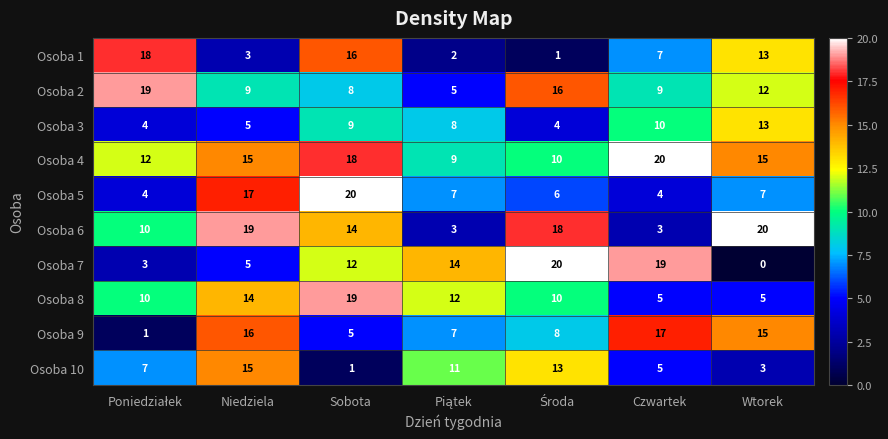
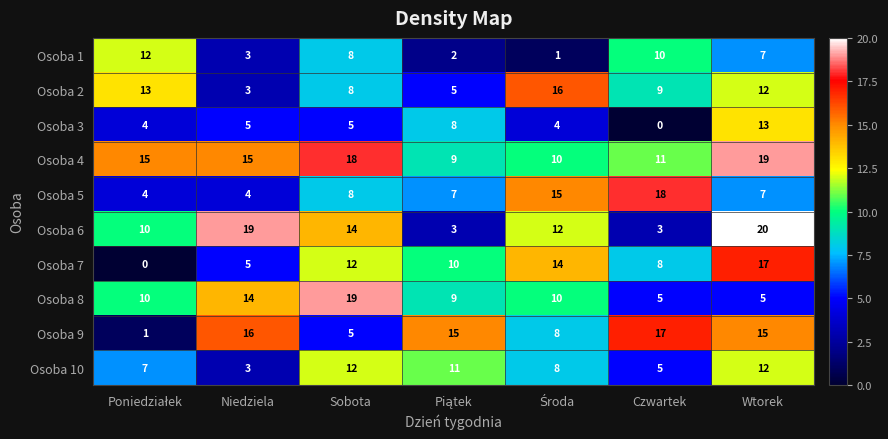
Osoba 1, Poniedziałek: 18 -> 12
Osoba 1, Sobota: 16 -> 8
Osoba 1, Czwartek: 7 -> 10
Osoba 1, Wtorek: 13 -> 7
Osoba 2, Poniedziałek: 19 -> 13
Osoba 2, Niedziela: 9 -> 3
Osoba 3, Sobota: 9 -> 5
Osoba 3, Czwartek: 10 -> 0
Osoba 4, Poniedziałek: 12 -> 15
Osoba 4, Czwartek: 20 -> 11
Osoba 4, Wtorek: 15 -> 19
Osoba 5, Niedziela: 17 -> 4
Osoba 5, Sobota: 20 -> 8
Osoba 5, Środa: 6 -> 15
Osoba 5, Czwartek: 4 -> 18
Osoba 6, Środa: 18 -> 12
Osoba 7, Poniedziałek: 3 -> 0
Osoba 7, Piątek: 14 -> 10
Osoba 7, Środa: 20 -> 14
Osoba 7, Czwartek: 19 -> 8
Osoba 7, Wtorek: 0 -> 17
Osoba 8, Piątek: 12 -> 9
Osoba 9, Piątek: 7 -> 15
Osoba 10, Niedziela: 15 -> 3
Osoba 10, Sobota: 1 -> 12
Osoba 10, Środa: 13 -> 8
Osoba 10, Wtorek: 3 -> 12
